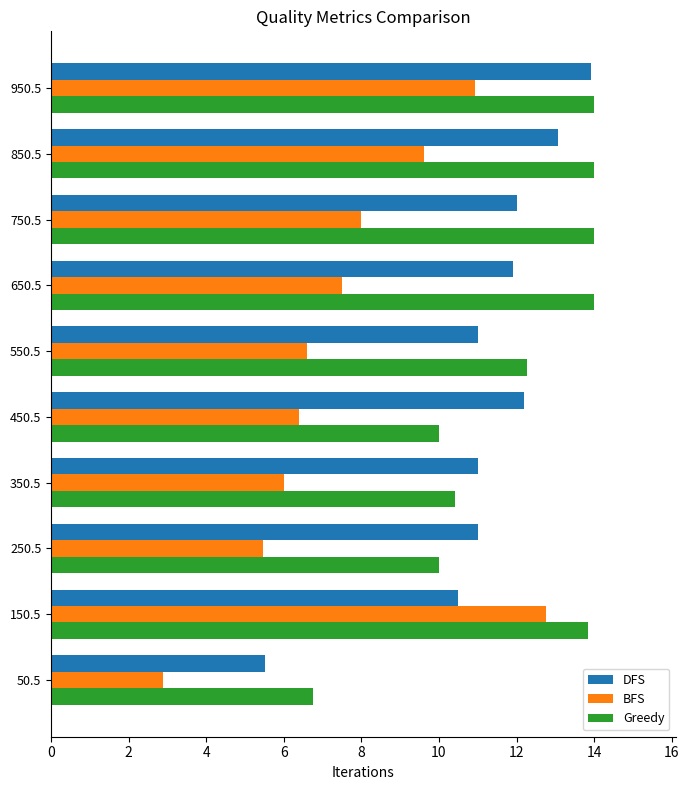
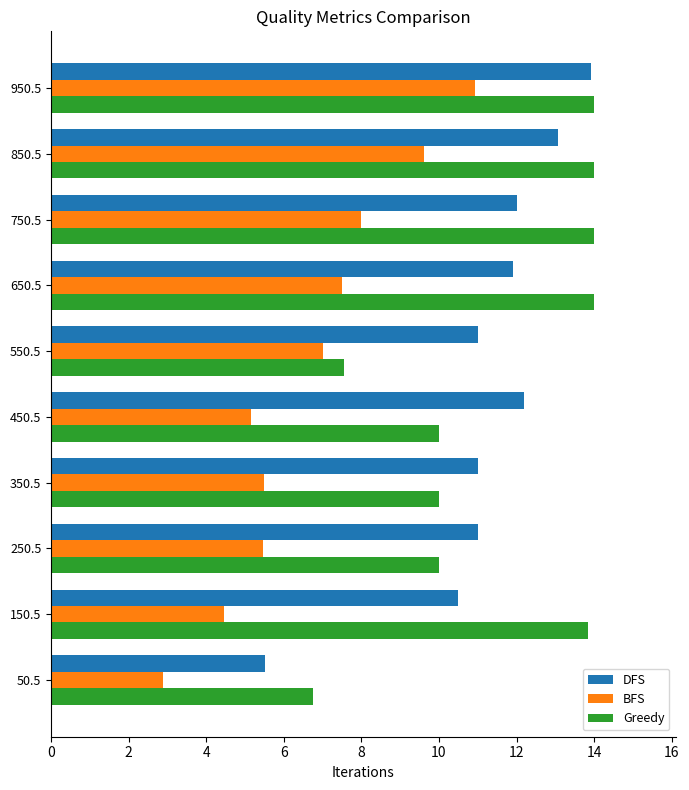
BFS, 550.5: 6.6 -> 7.0
Greedy, 550.5: 12.3 -> 7.6
BFS, 450.5: 6.4 -> 5.2
BFS, 350.5: 6.0 -> 5.5
Greedy, 350.5: 10.4 -> 10.0
BFS, 150.5: 12.8 -> 4.5
